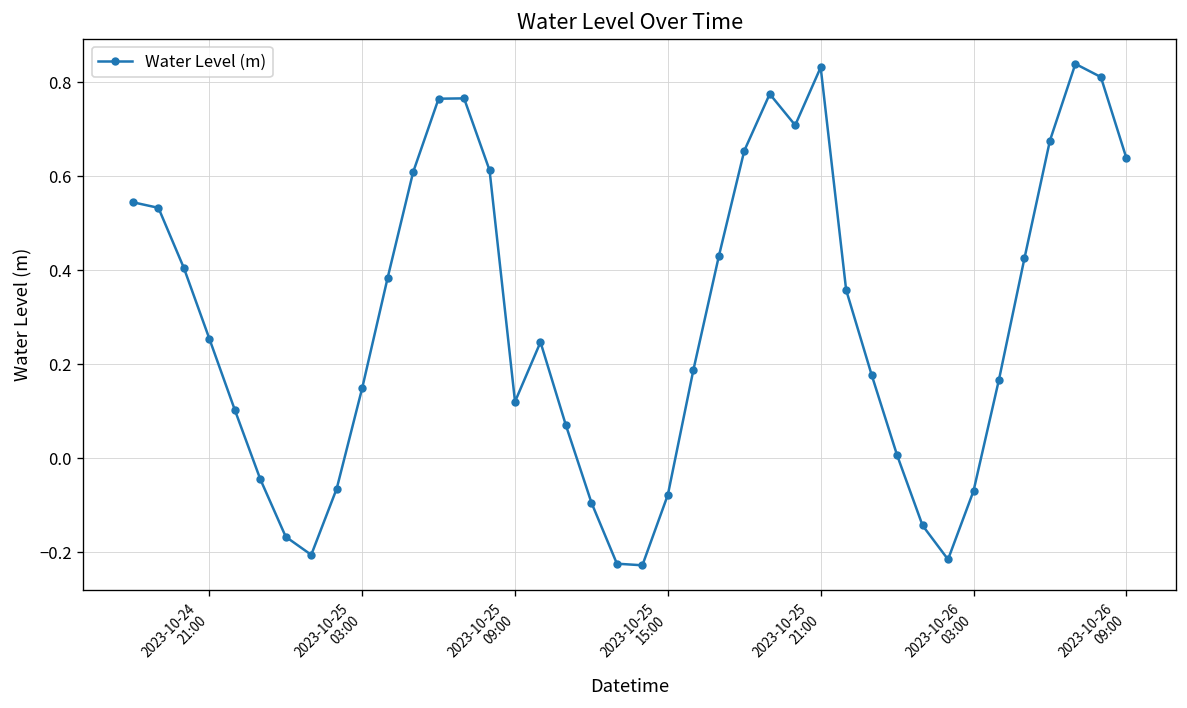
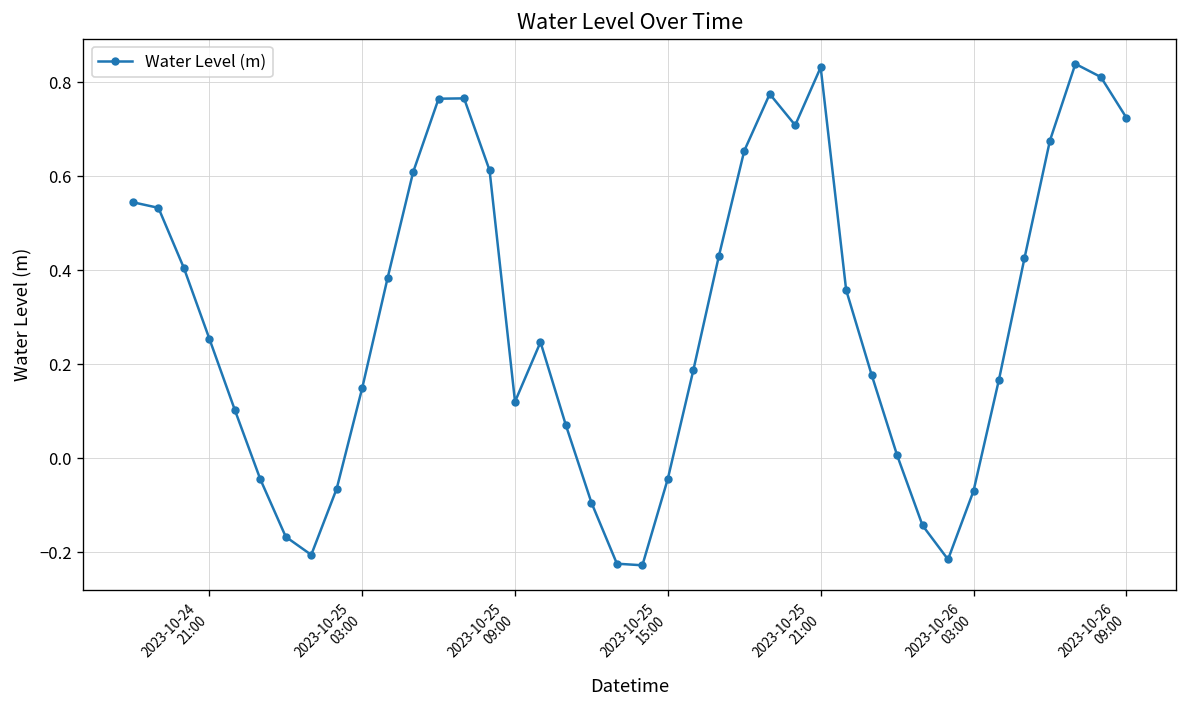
2023-10-25 15:00: -0.08 -> -0.04
2023-10-26 09:00: 0.64 -> 0.73
